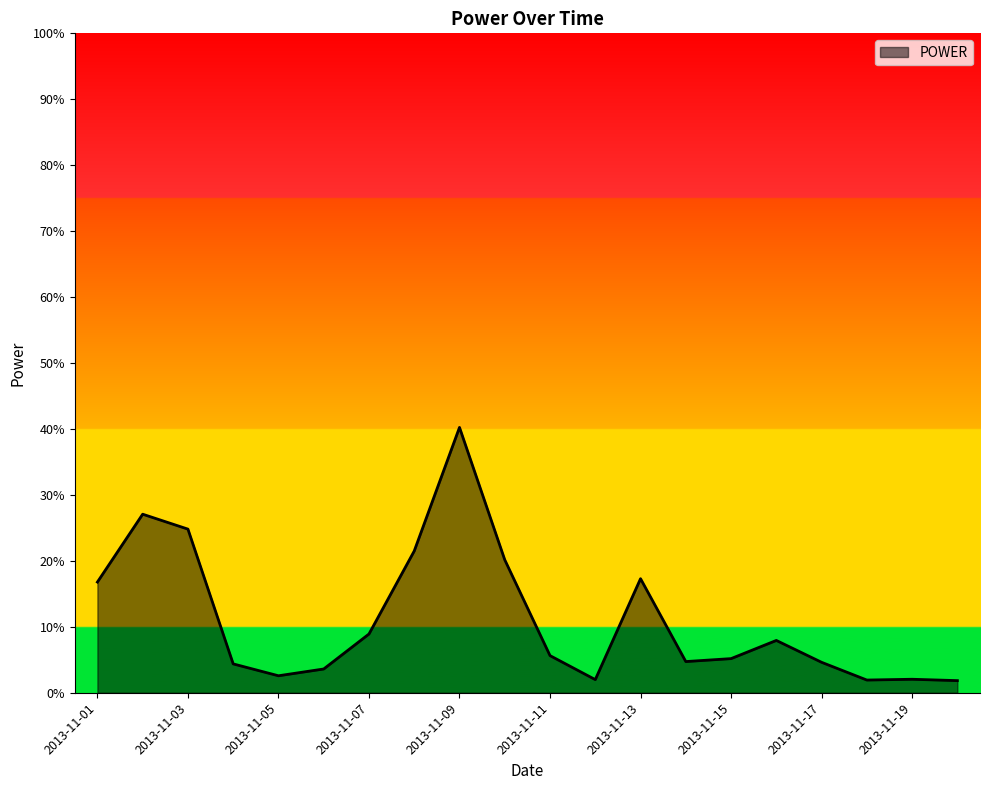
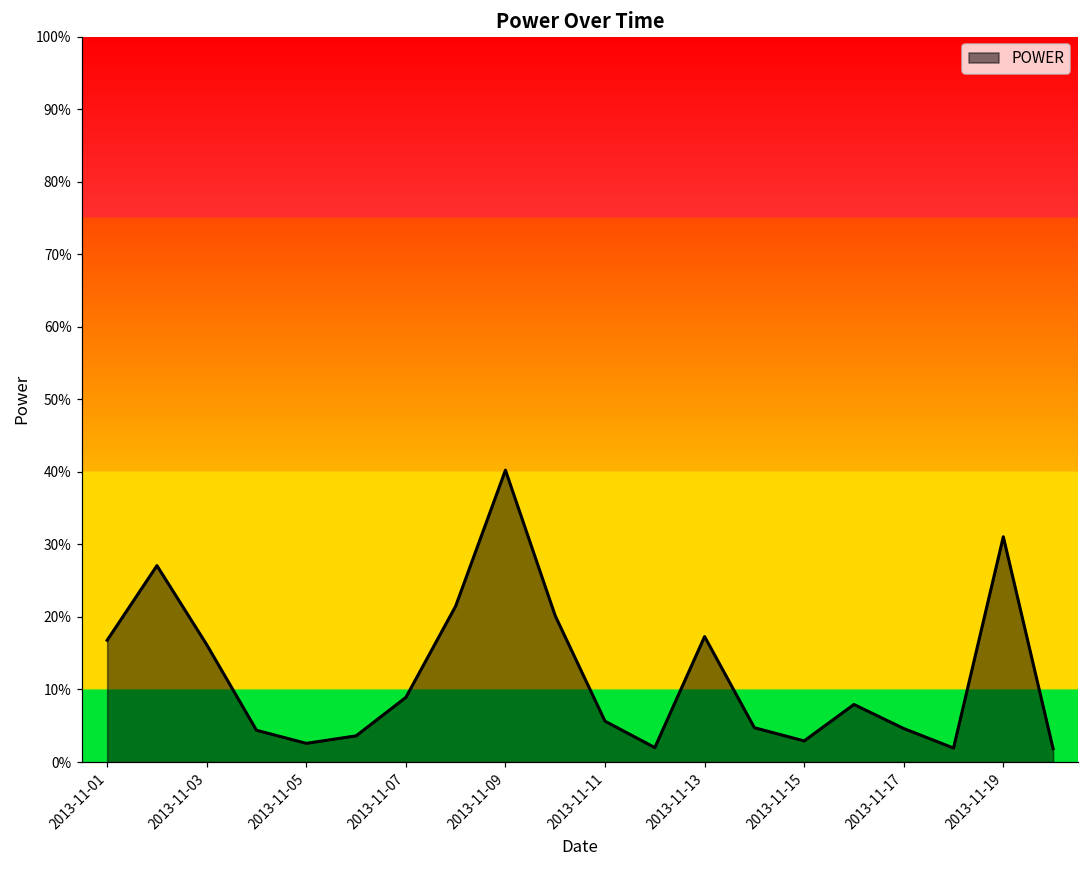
2013-11-03: 25% -> 16%
2013-11-15: 5% -> 3%
2013-11-19: 2% -> 31%
